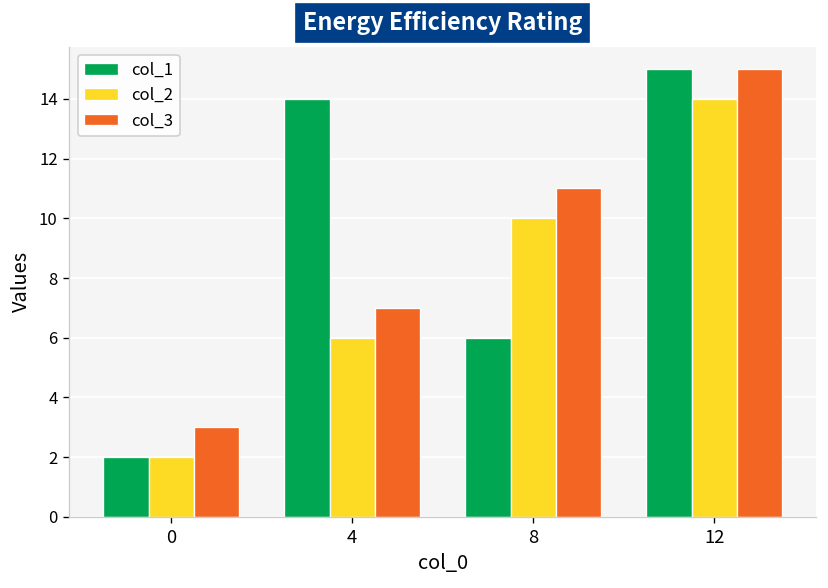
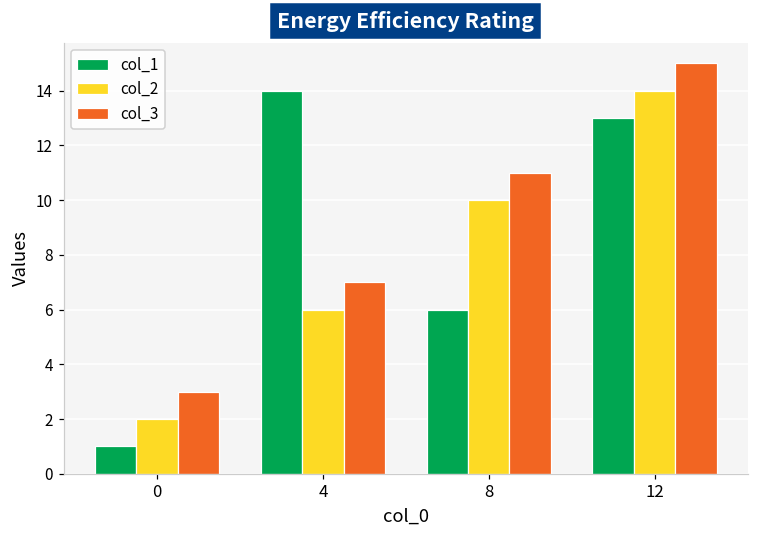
col_1, 0: 2 -> 1
col_1, 12: 15 -> 13
